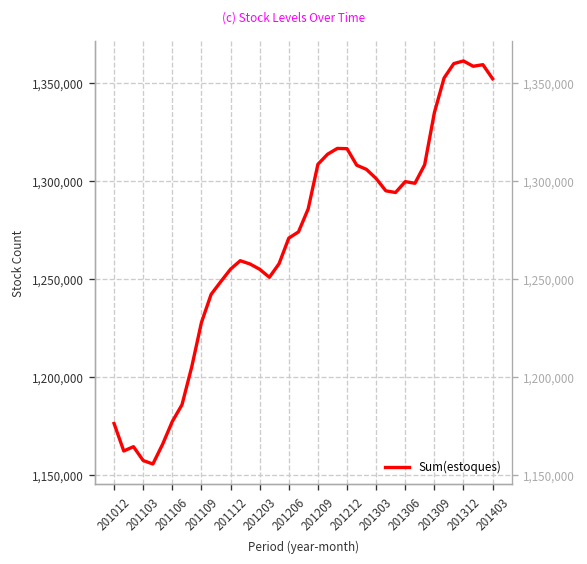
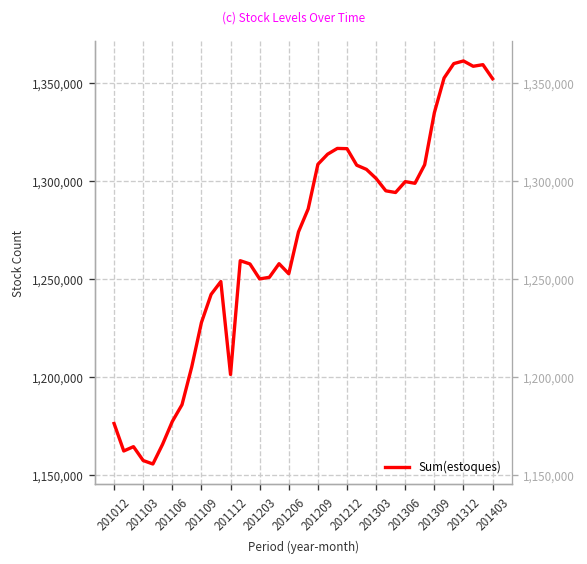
201112: 1,255,000 -> 1,201,000
201203: 1,255,000 -> 1,250,000
201206: 1,271,000 -> 1,253,000
